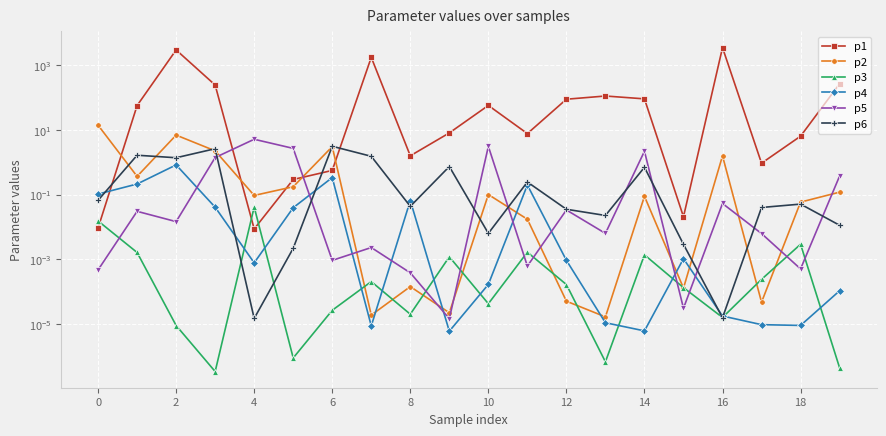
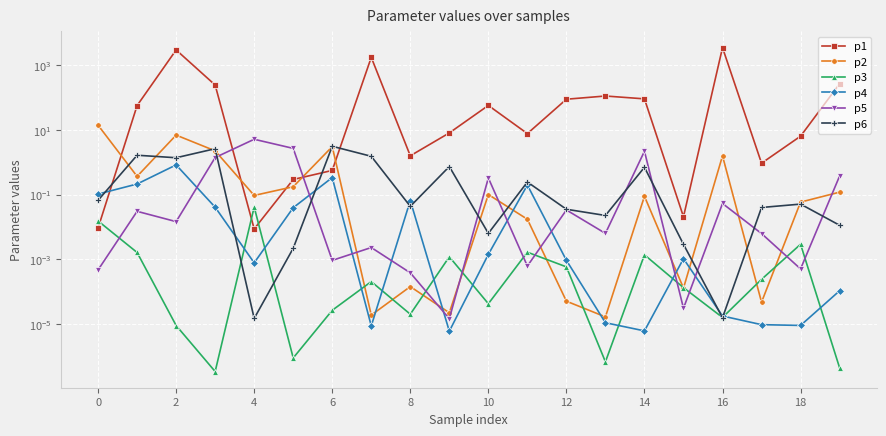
p4, 10: 0.0002 -> 0.001
p5, 10: 3 -> 0.3
p3, 12: 0.0002 -> 0.0006
